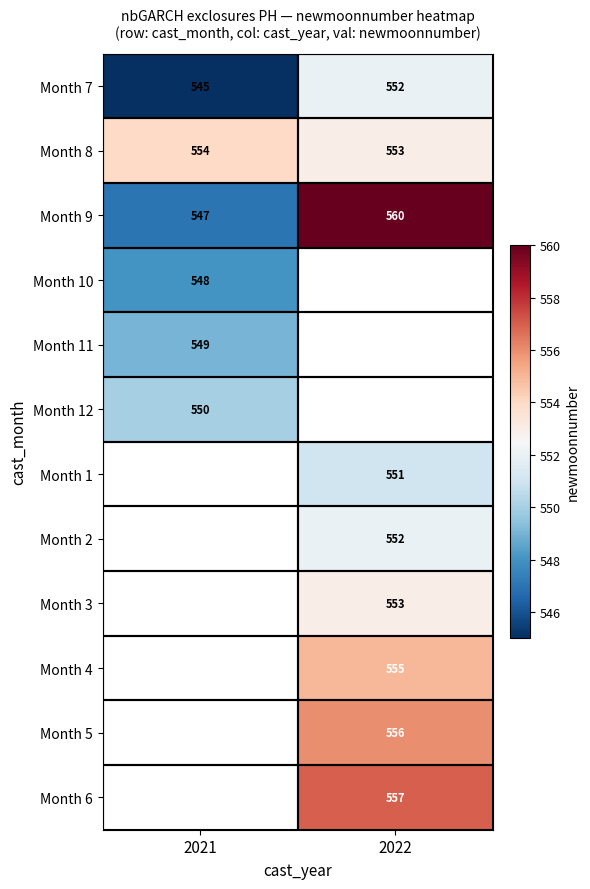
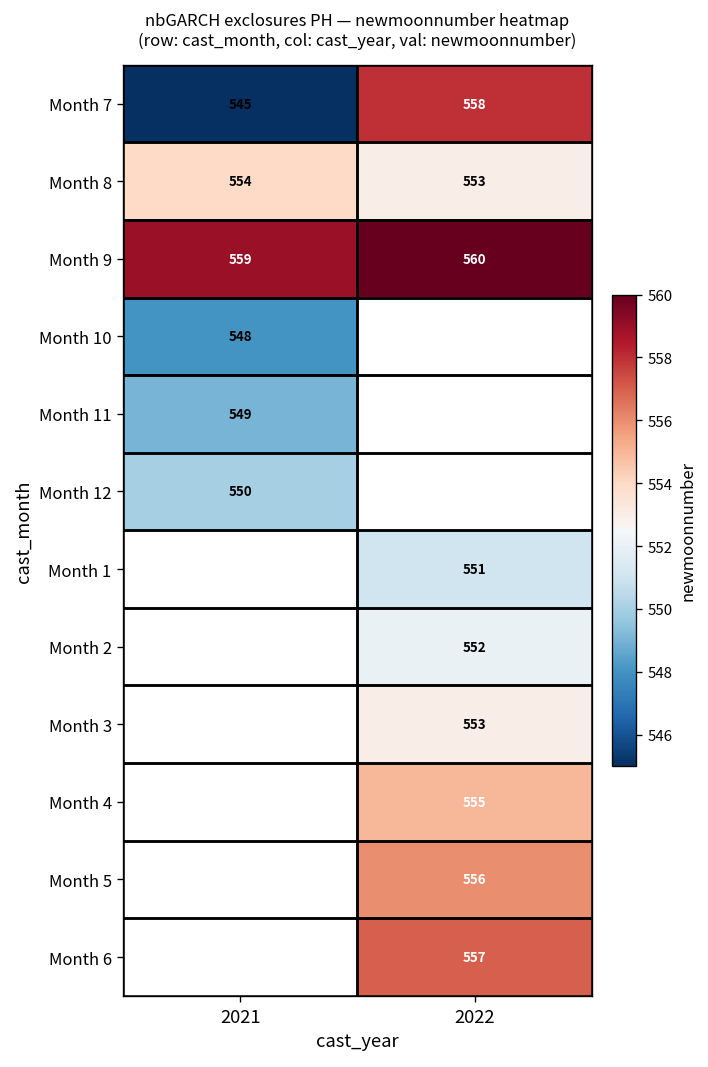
Month 7, 2022: 552 -> 558
Month 9, 2021: 547 -> 559
